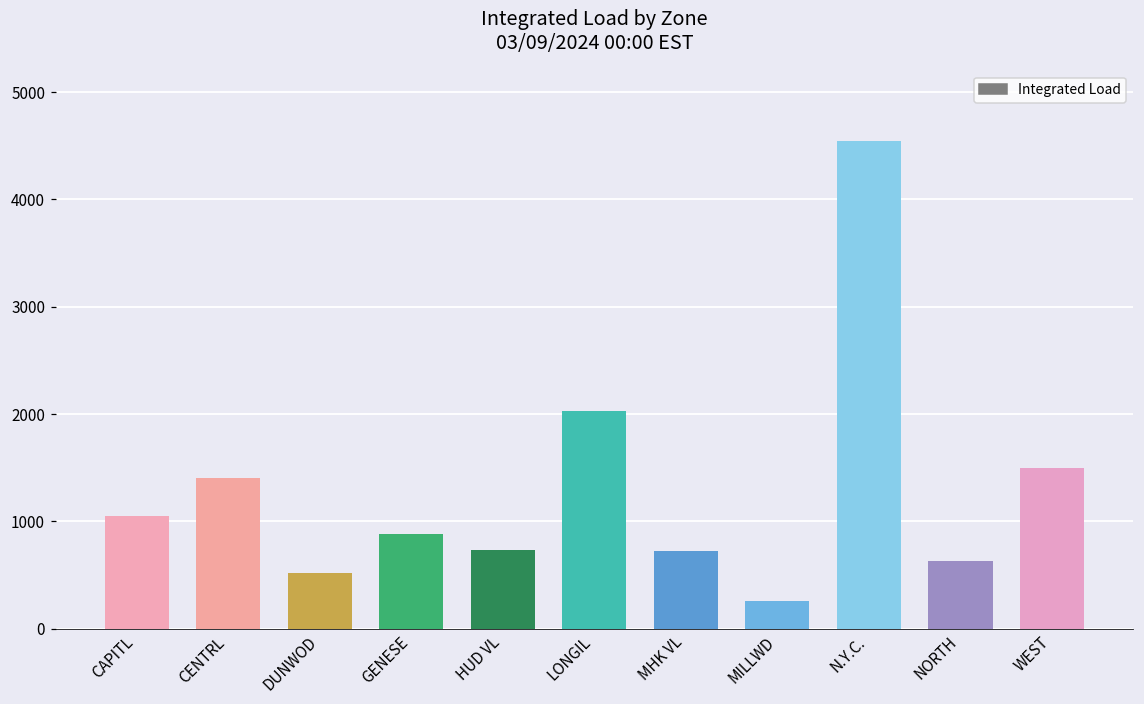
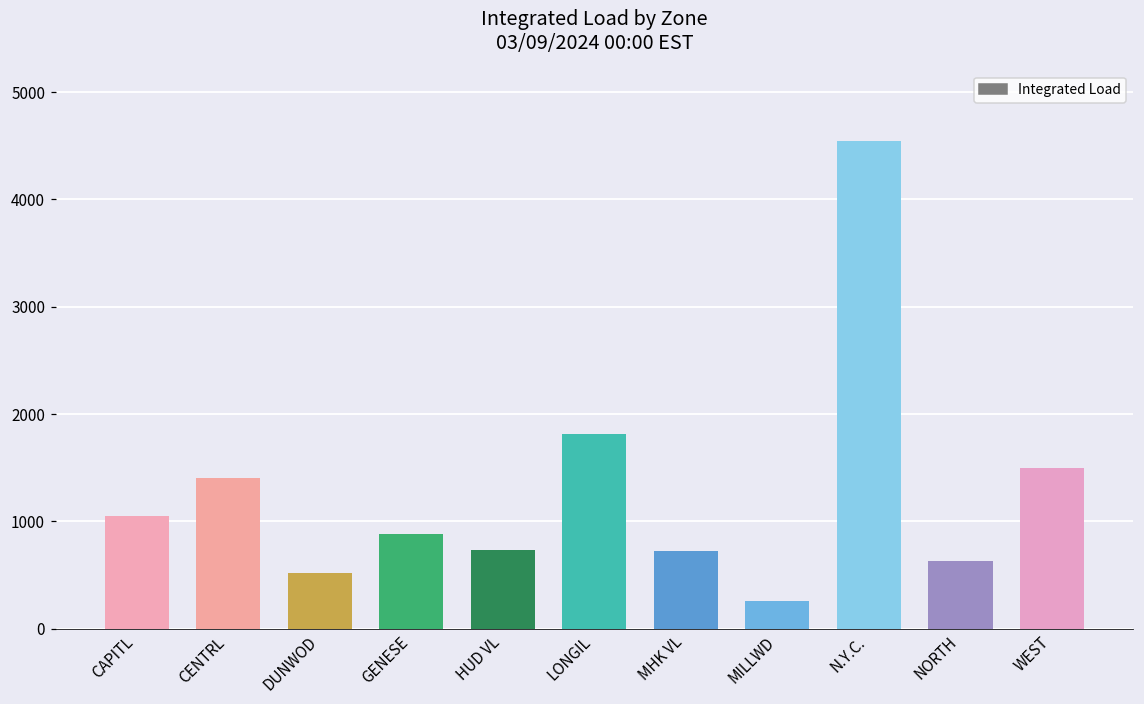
LONGIL: 2000 -> 1800
